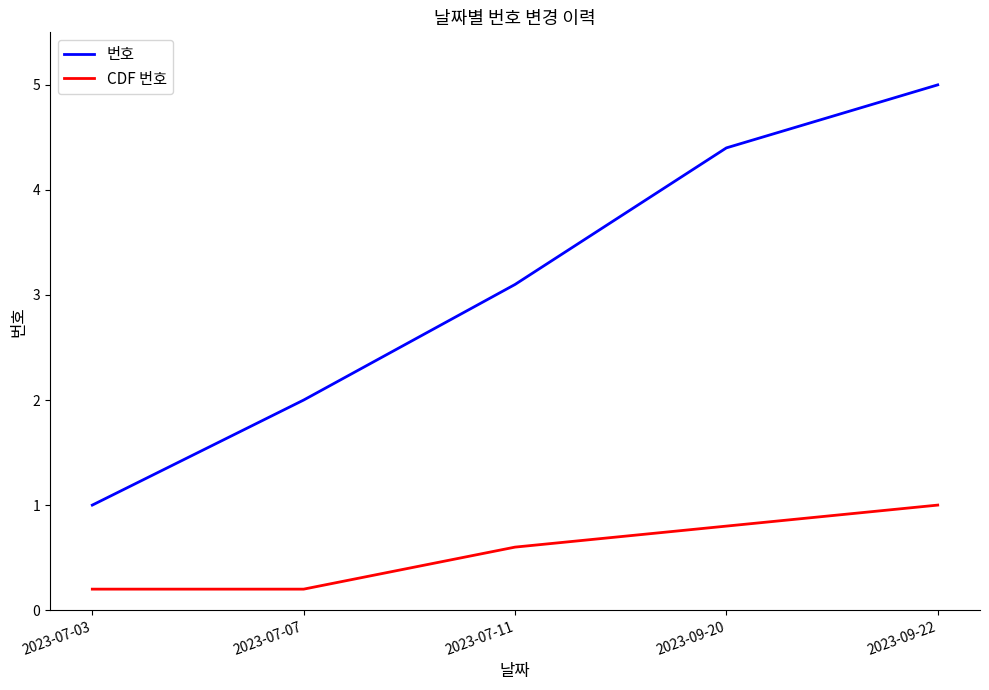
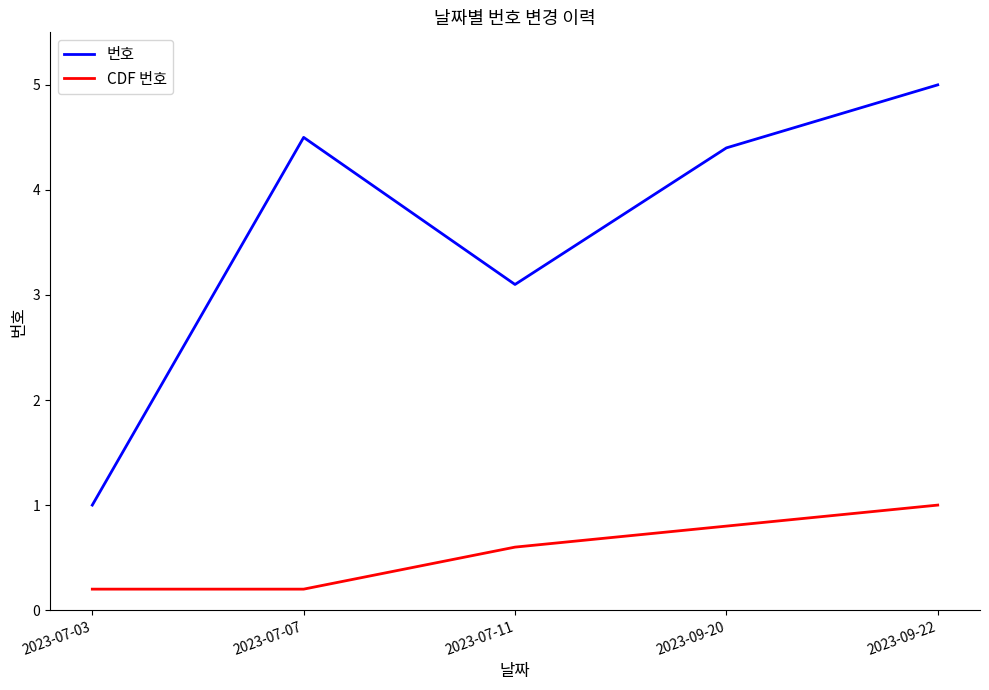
번호, 2023-07-07: 2.0 -> 4.5
